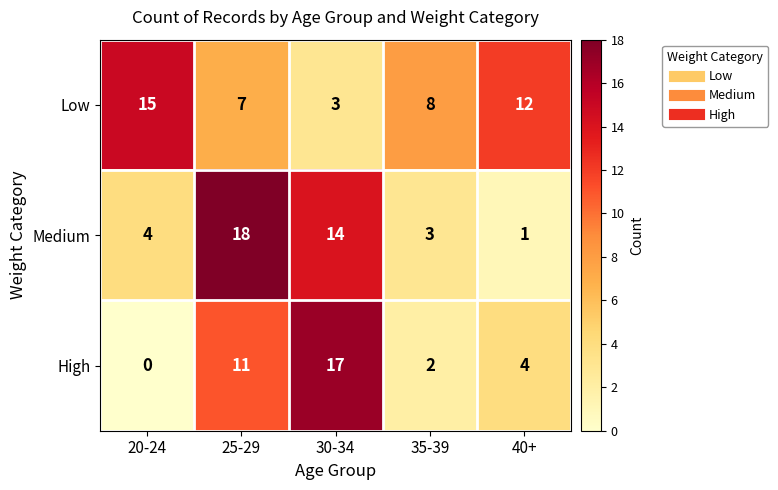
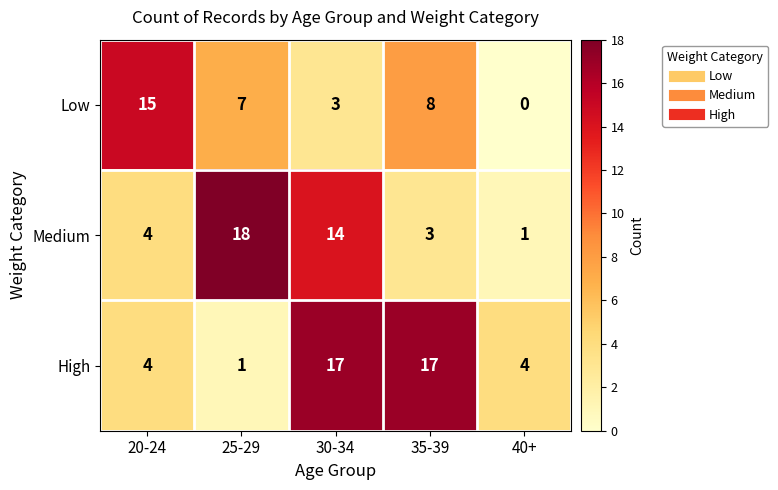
Low, 40+: 12 -> 0
High, 20-24: 0 -> 4
High, 25-29: 11 -> 1
High, 35-39: 2 -> 17
